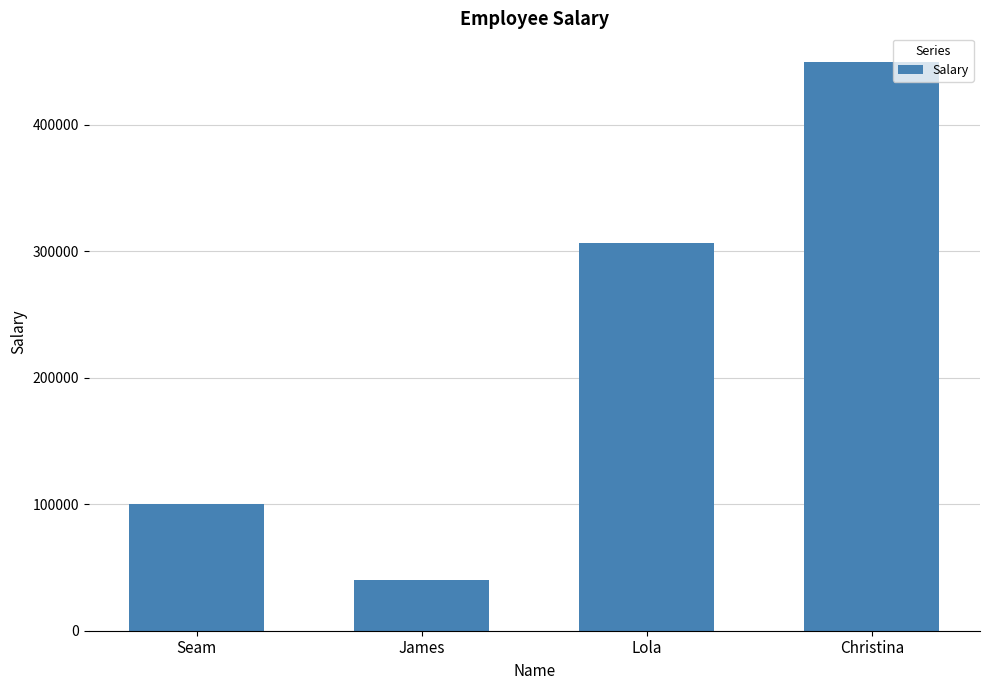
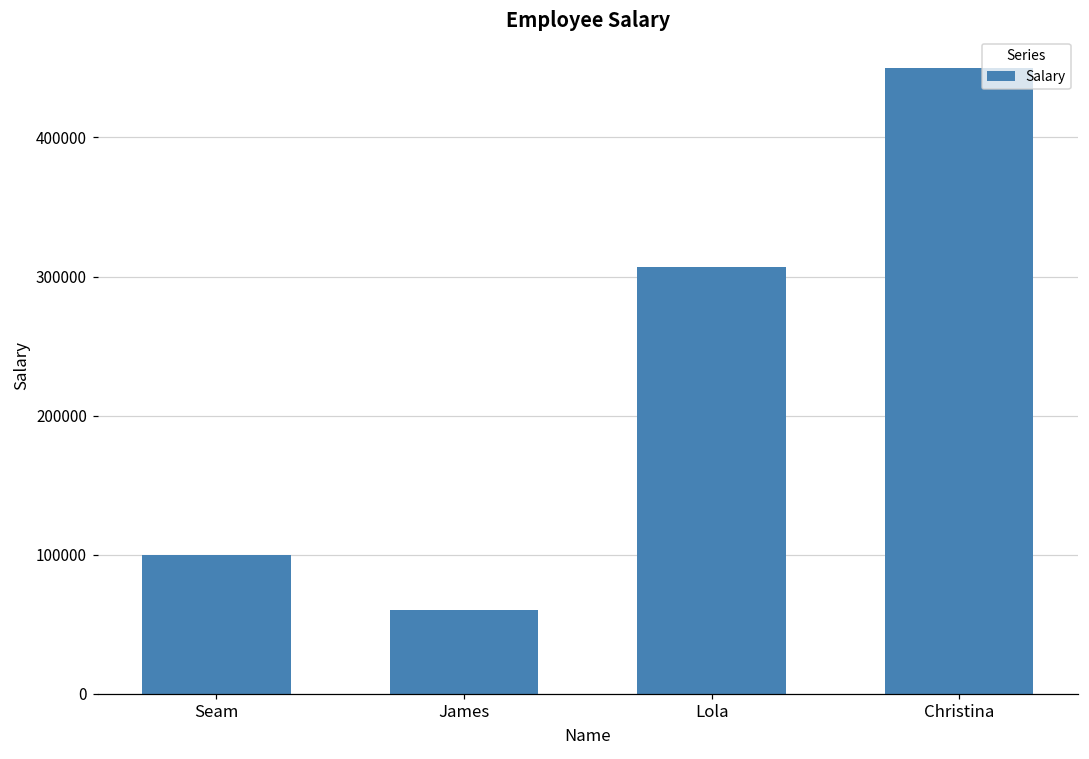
James: 40000 -> 60000
